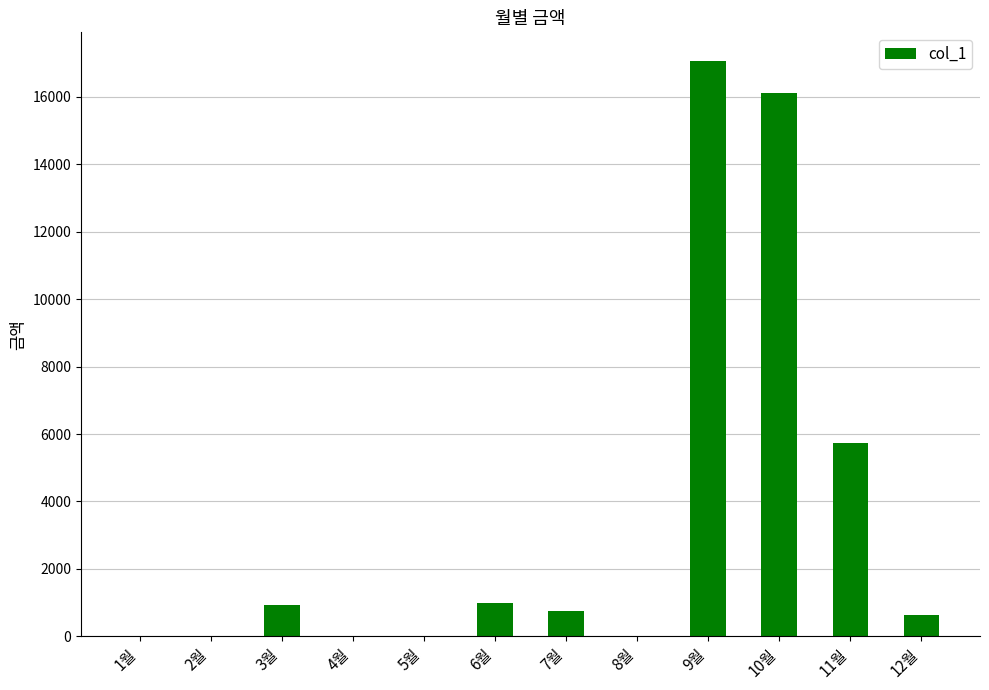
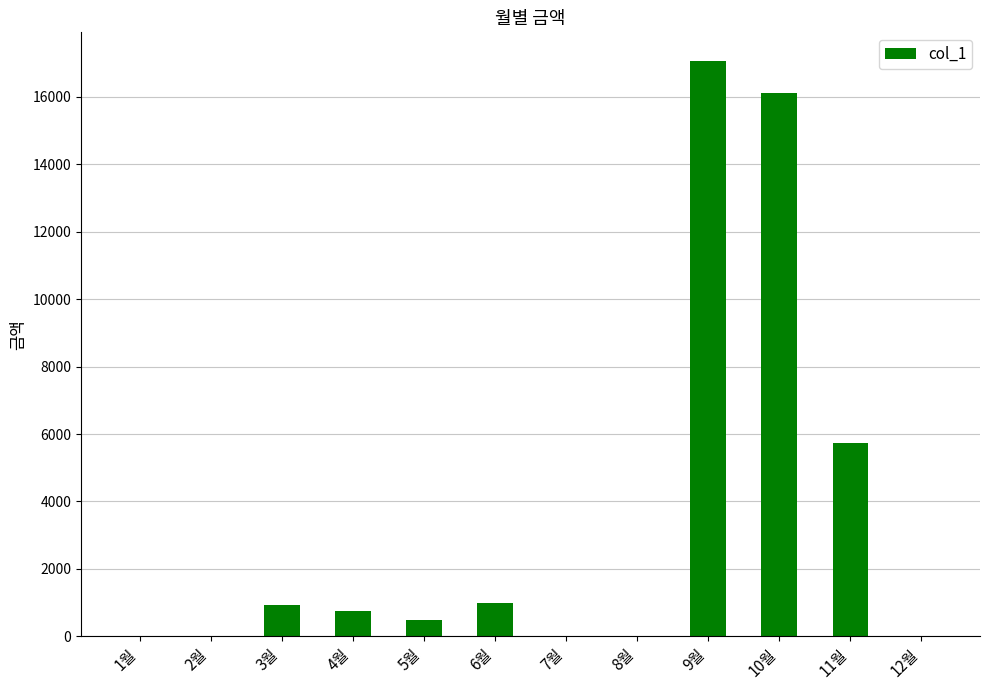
4월: 0 -> 800
5월: 0 -> 500
7월: 800 -> 0
12월: 600 -> 0
